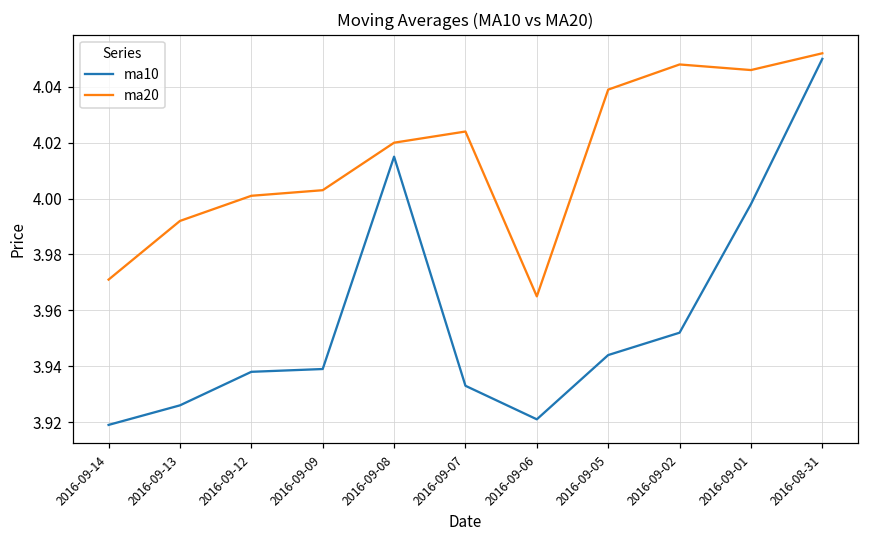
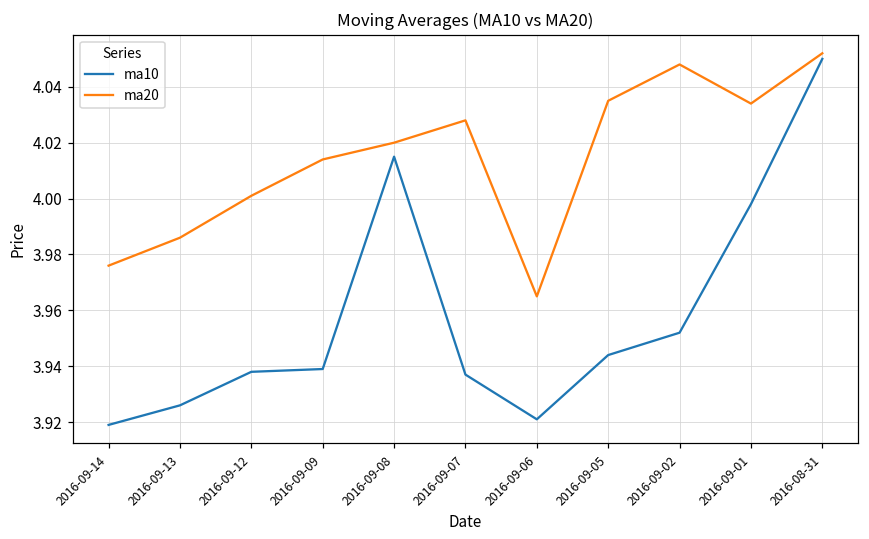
ma20, 2016-09-14: 3.971 -> 3.976
ma20, 2016-09-13: 3.992 -> 3.986
ma20, 2016-09-09: 4.003 -> 4.014
ma10, 2016-09-07: 3.933 -> 3.937
ma20, 2016-09-07: 4.024 -> 4.028
ma20, 2016-09-05: 4.039 -> 4.035
ma20, 2016-09-01: 4.046 -> 4.034
